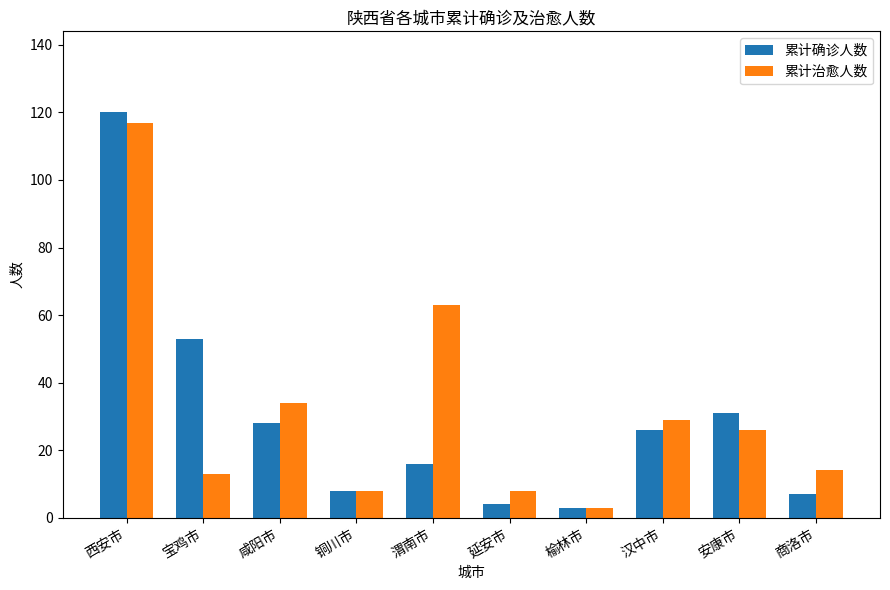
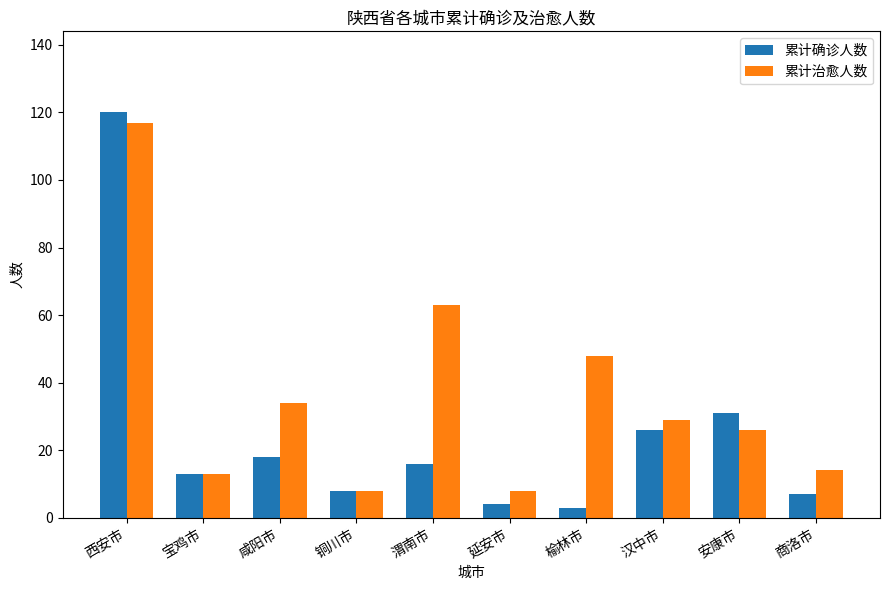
累计确诊人数, 宝鸡市: 53 -> 13
累计确诊人数, 咸阳市: 28 -> 18
累计治愈人数, 榆林市: 3 -> 48
